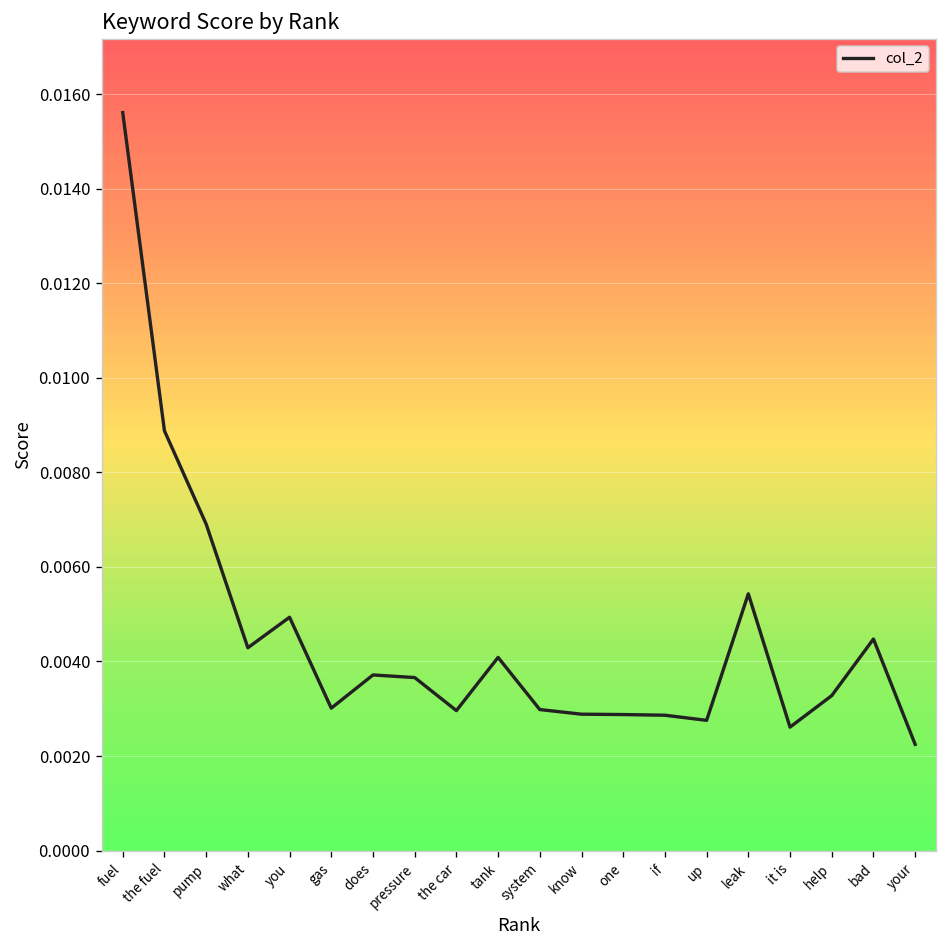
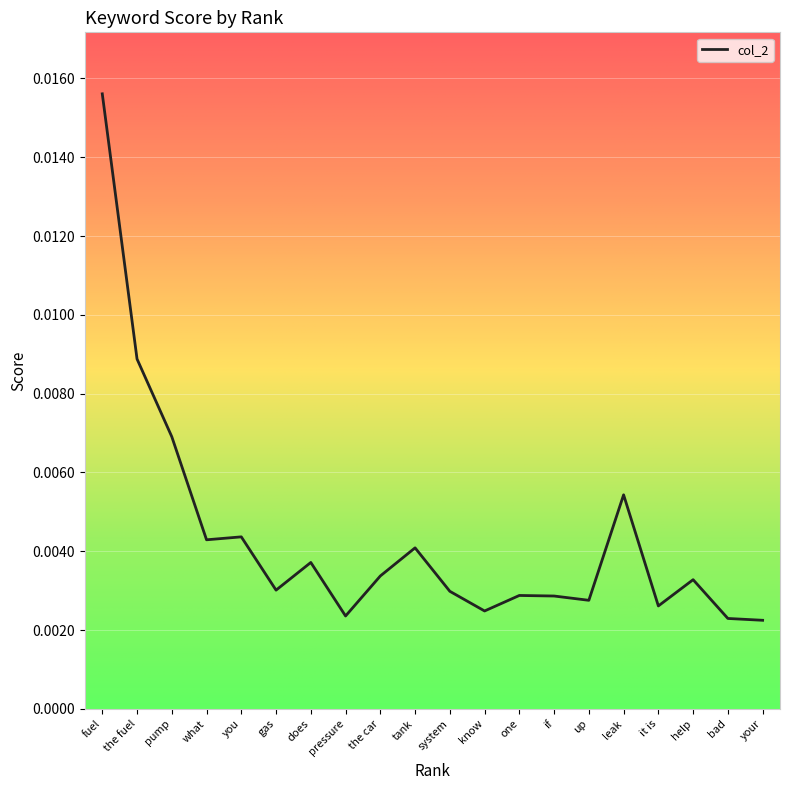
you: 0.0049 -> 0.0044
pressure: 0.0037 -> 0.0024
the car: 0.0030 -> 0.0034
know: 0.0029 -> 0.0025
bad: 0.0045 -> 0.0023
